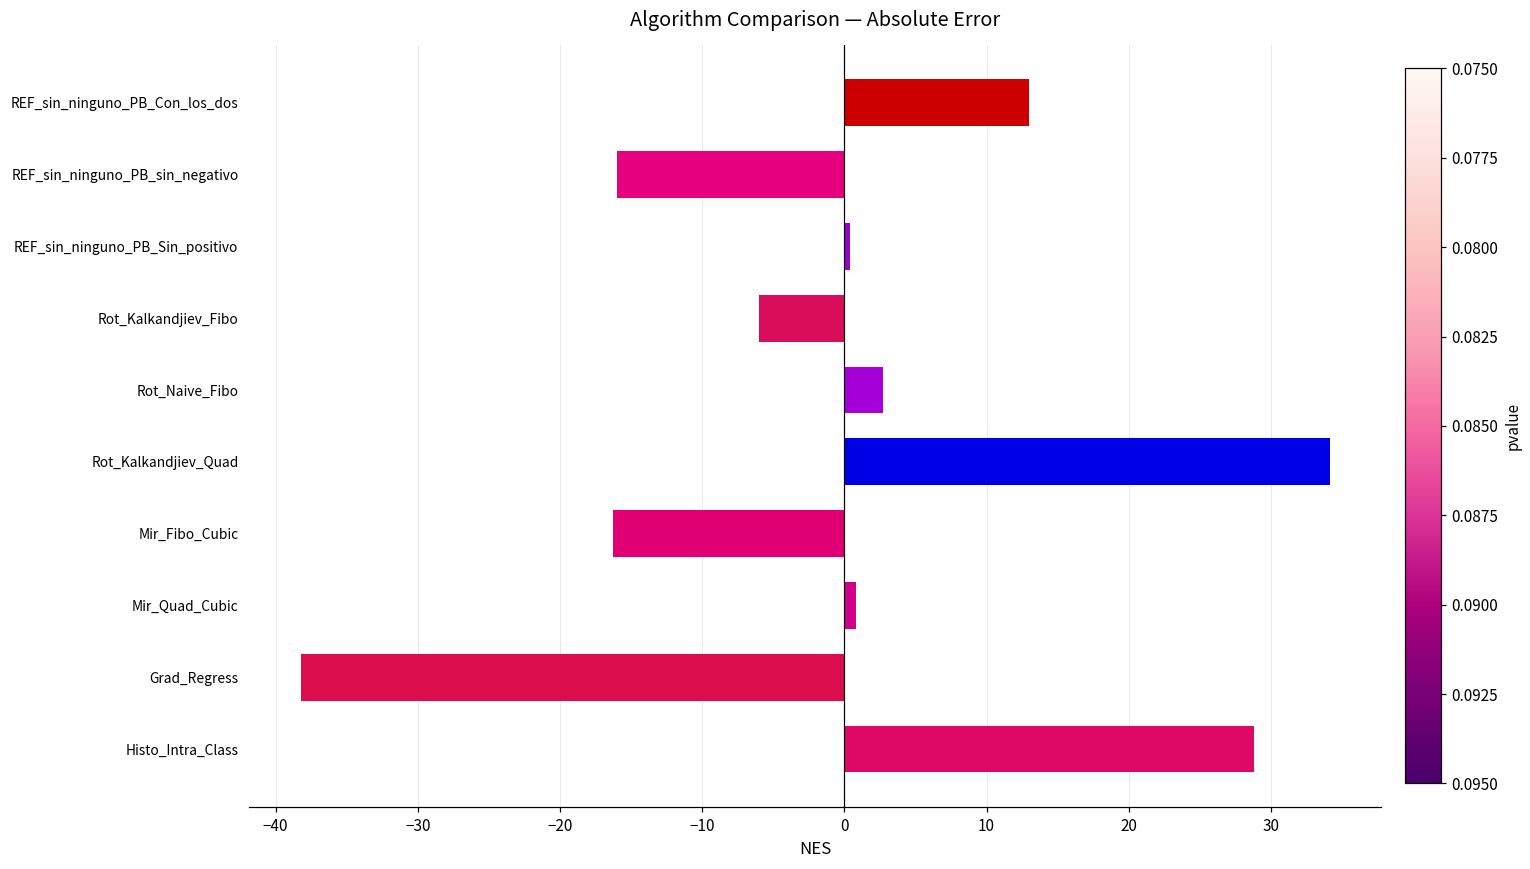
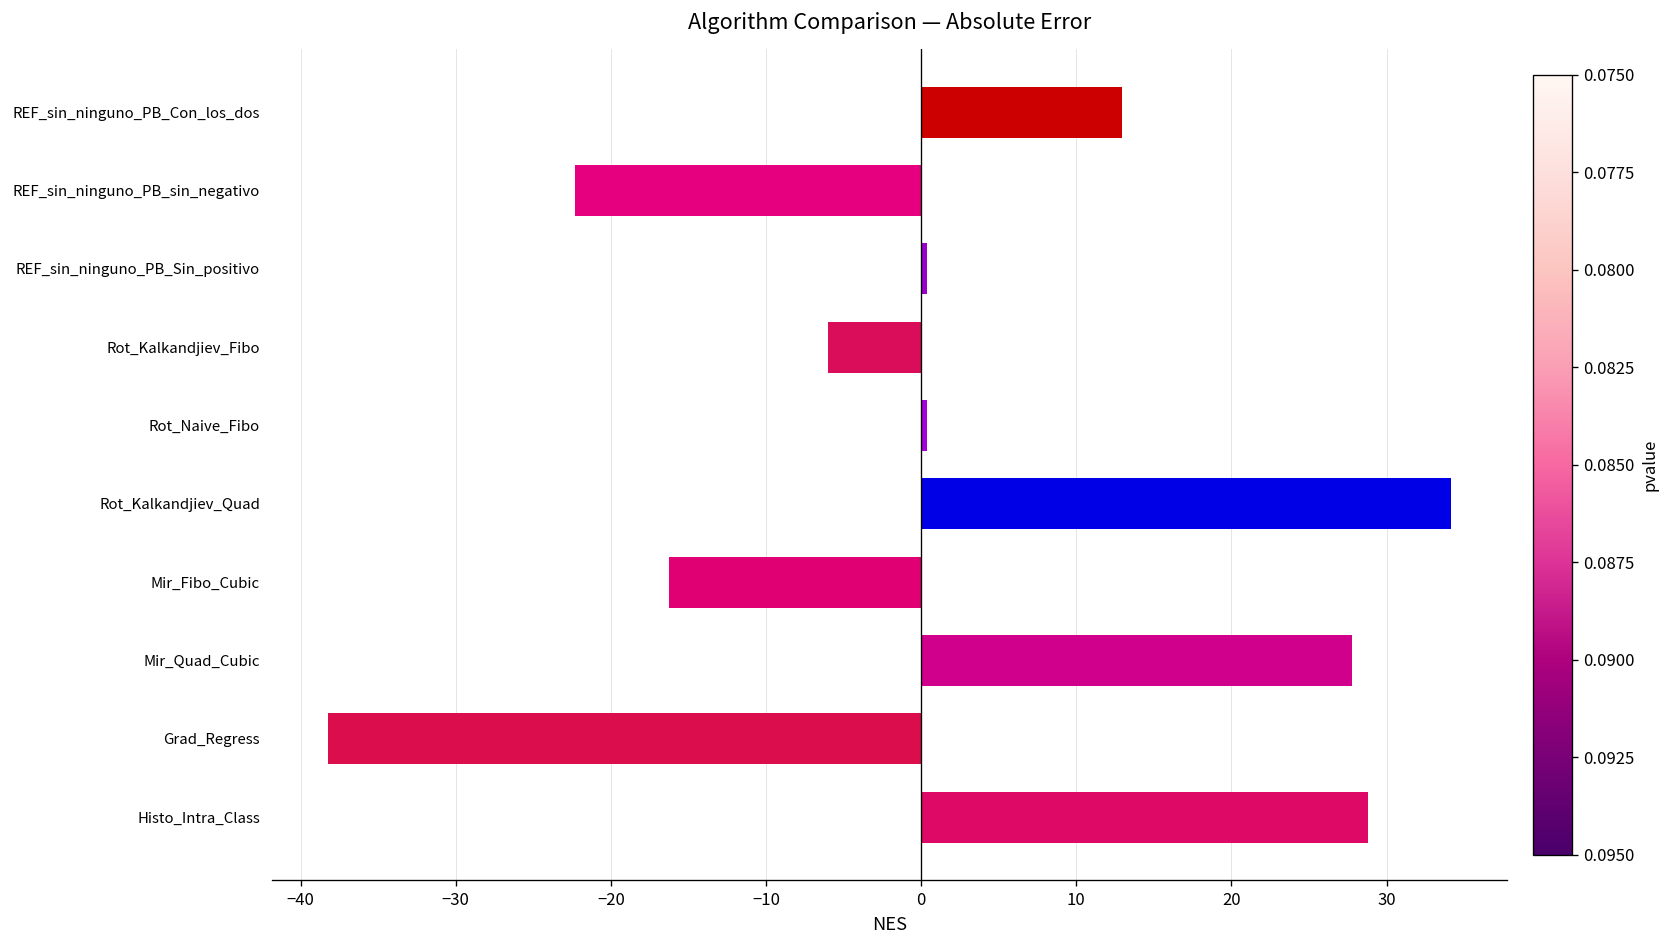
REF_sin_ninguno_PB_sin_negativo: -16.0 -> -22.3
Rot_Naive_Fibo: 2.7 -> 0.4
Mir_Quad_Cubic: 0.8 -> 27.8
